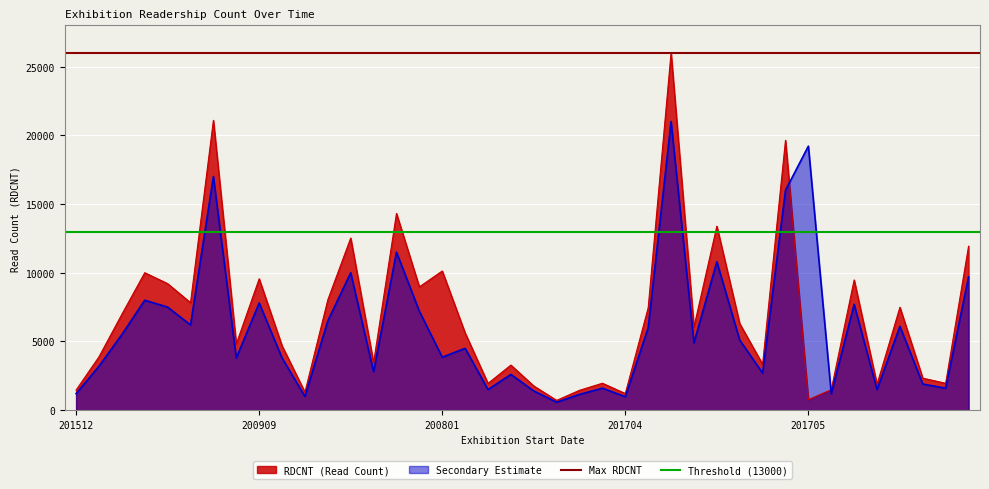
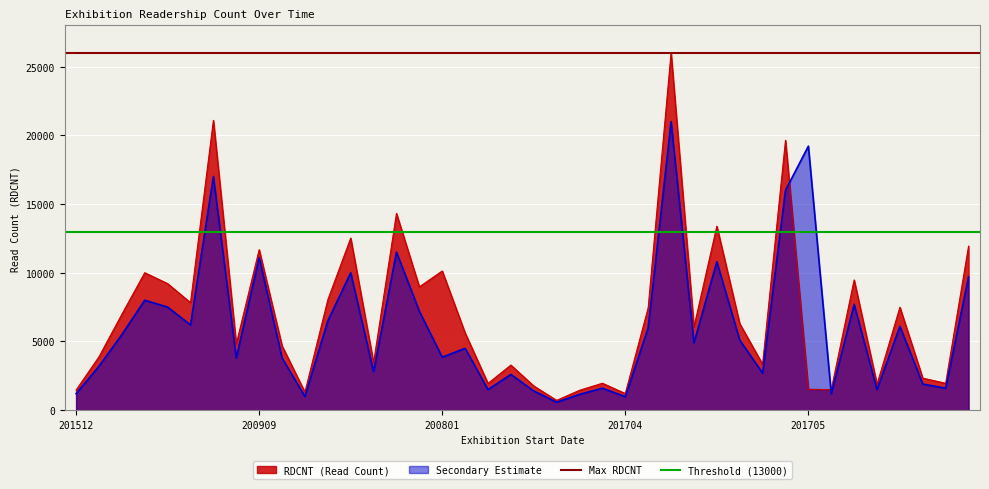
RDCNT (Read Count), 200909: 9600 -> 11700
Secondary Estimate, 200909: 7800 -> 11100
RDCNT (Read Count), 201705: 800 -> 1500
